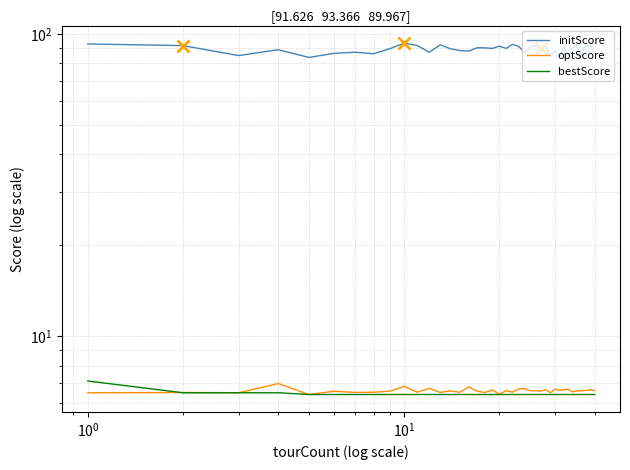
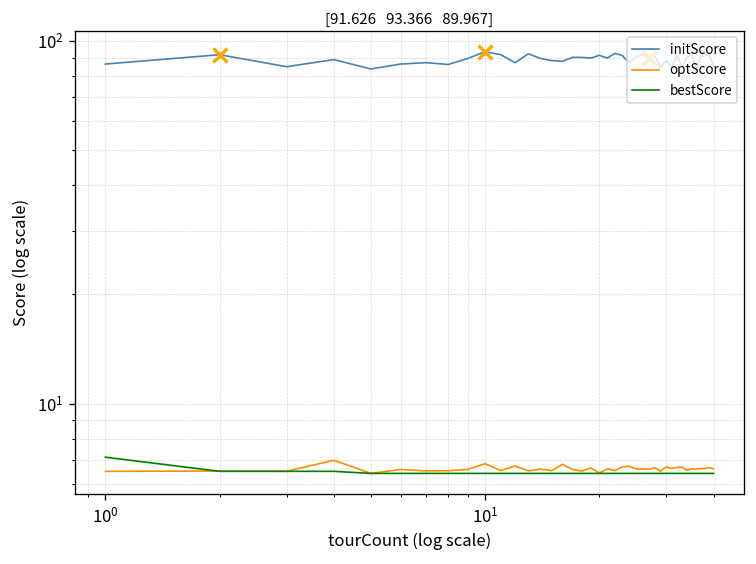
initScore, 10^0: 93 -> 86
